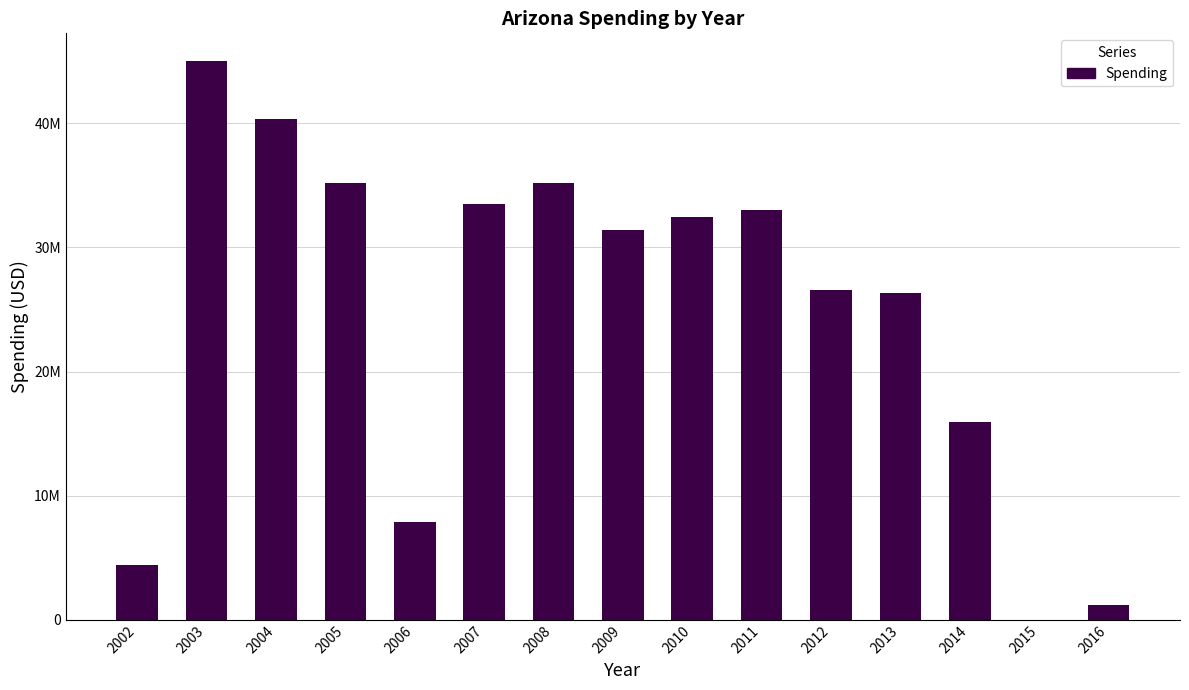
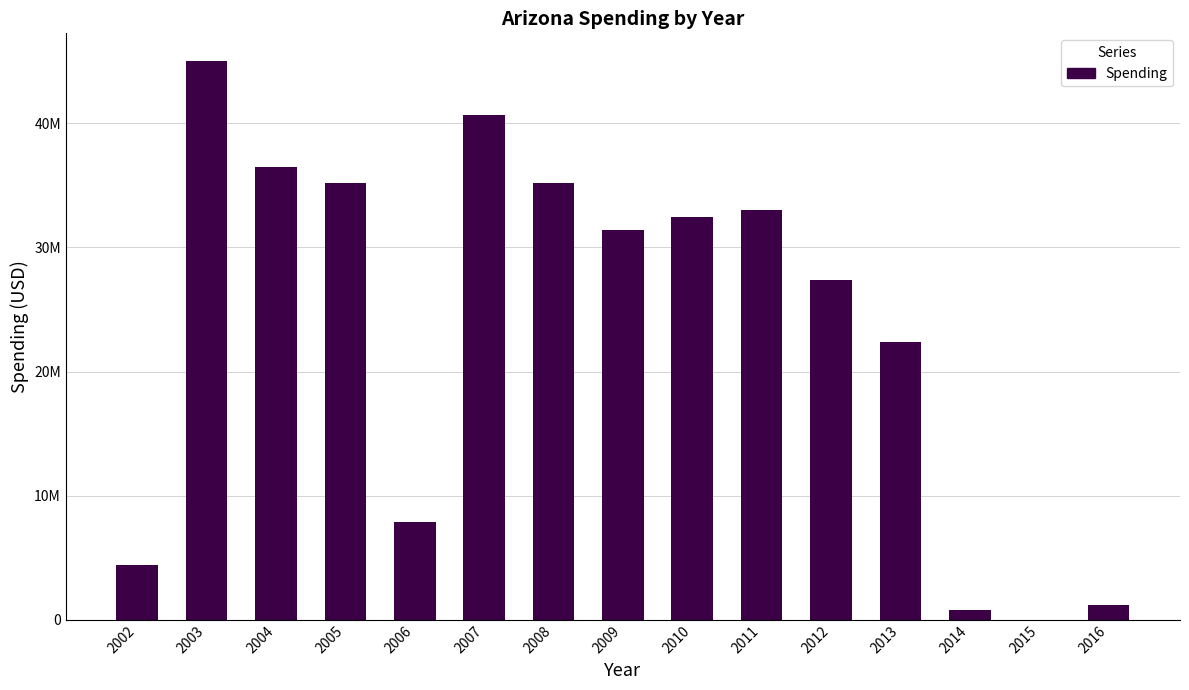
2004: 40400000 -> 36500000
2007: 33500000 -> 40700000
2012: 26600000 -> 27400000
2013: 26300000 -> 22300000
2014: 15900000 -> 800000
